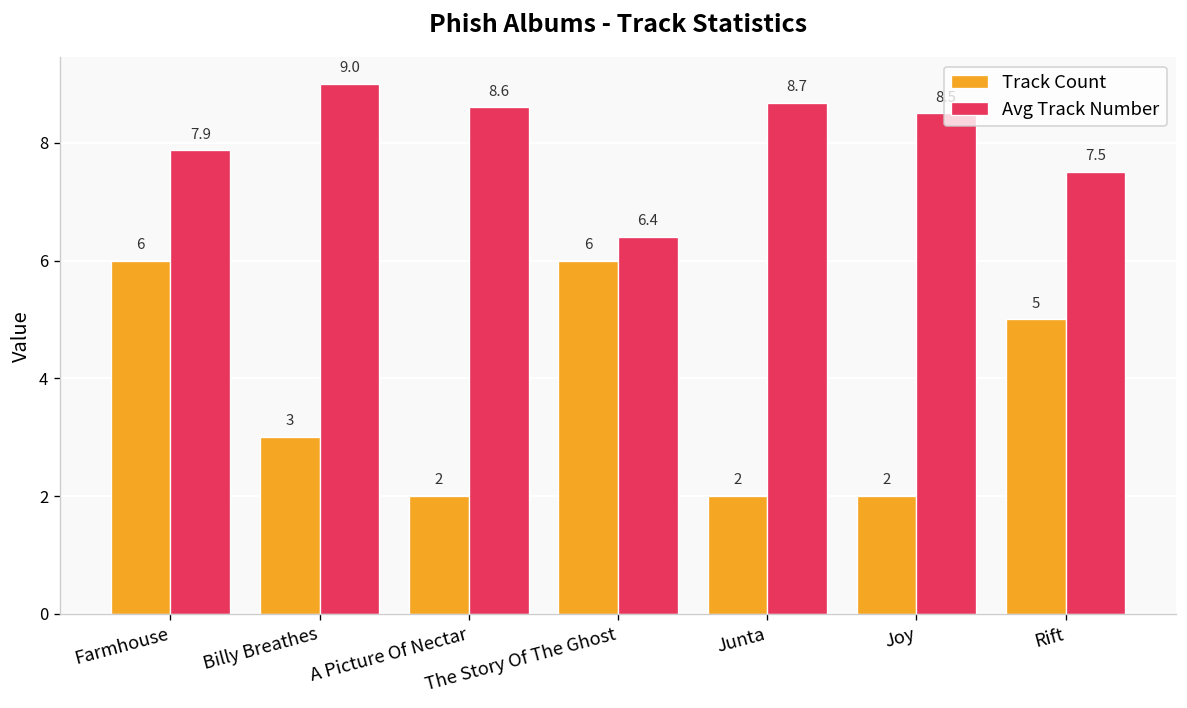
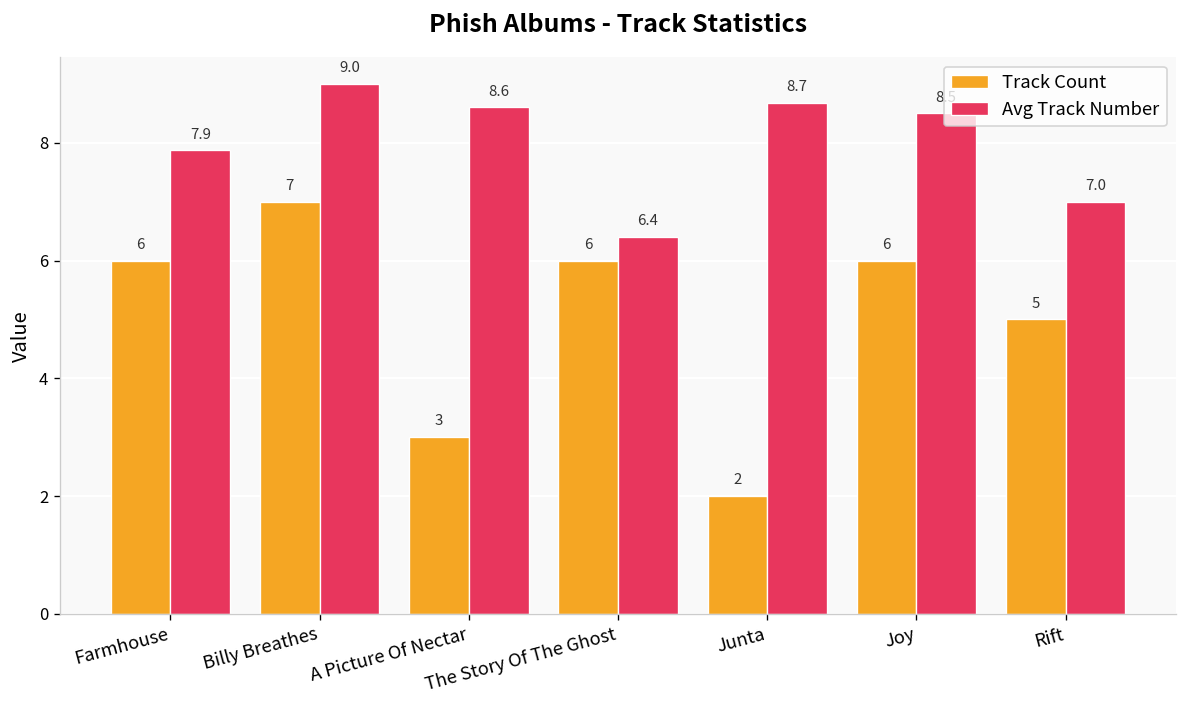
Track Count, Billy Breathes: 3 -> 7
Track Count, A Picture Of Nectar: 2 -> 3
Track Count, Joy: 2 -> 6
Avg Track Number, Rift: 7.5 -> 7.0
